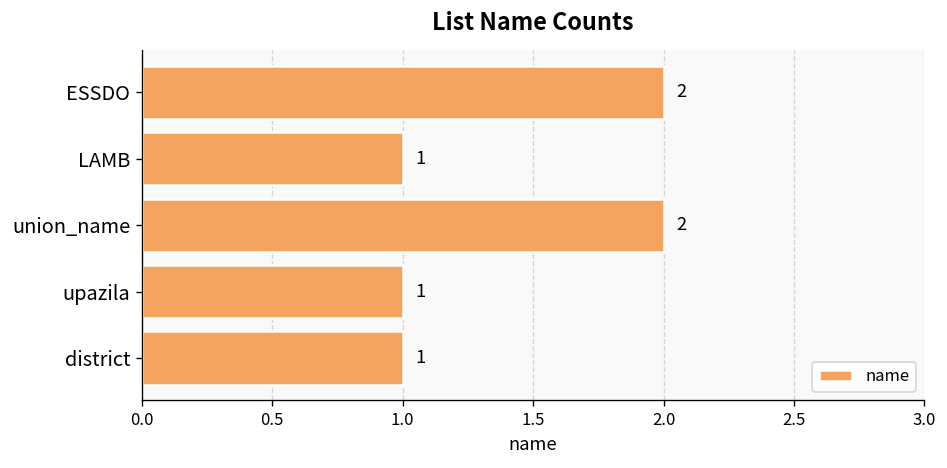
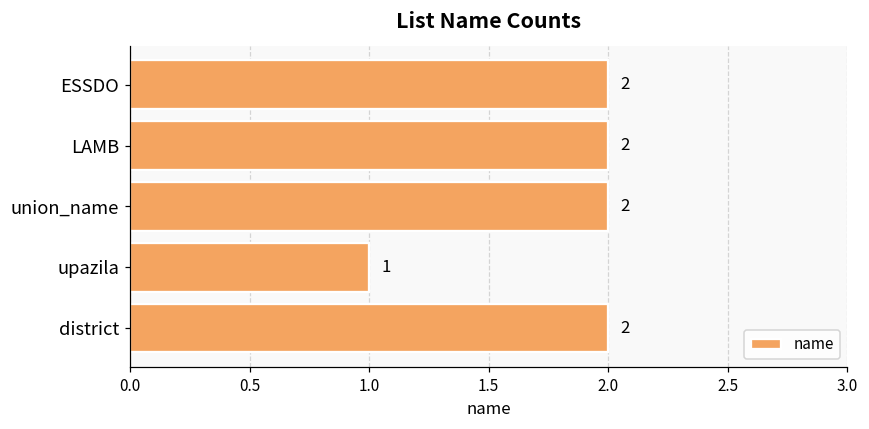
LAMB: 1 -> 2
district: 1 -> 2
